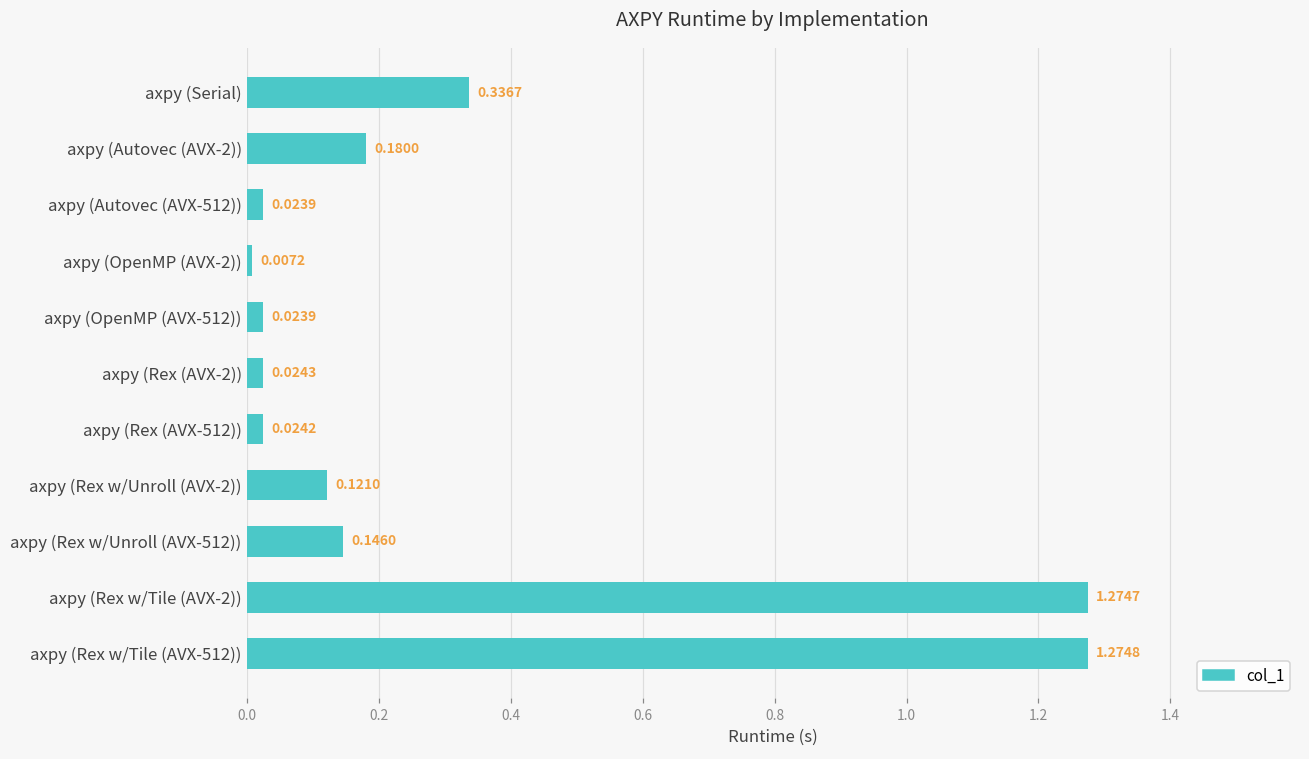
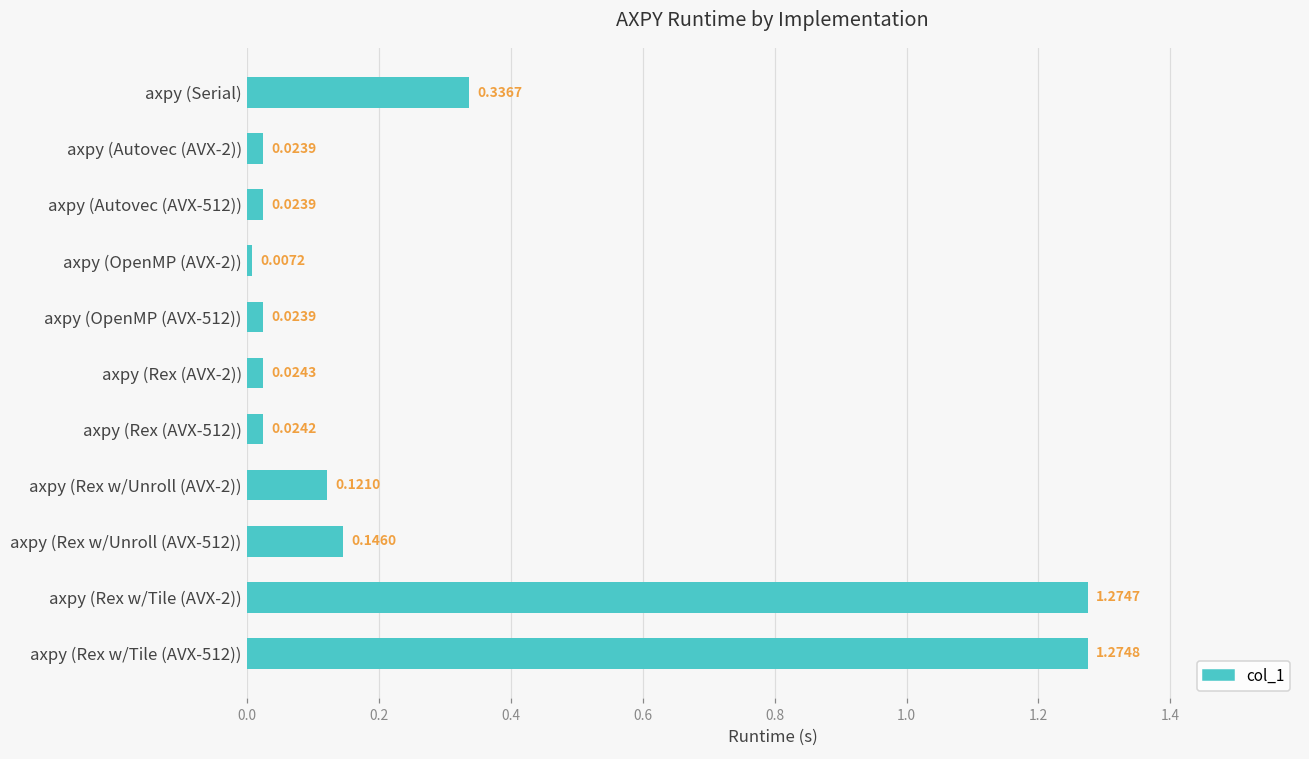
axpy (Autovec (AVX-2)): 0.1800 -> 0.0239
